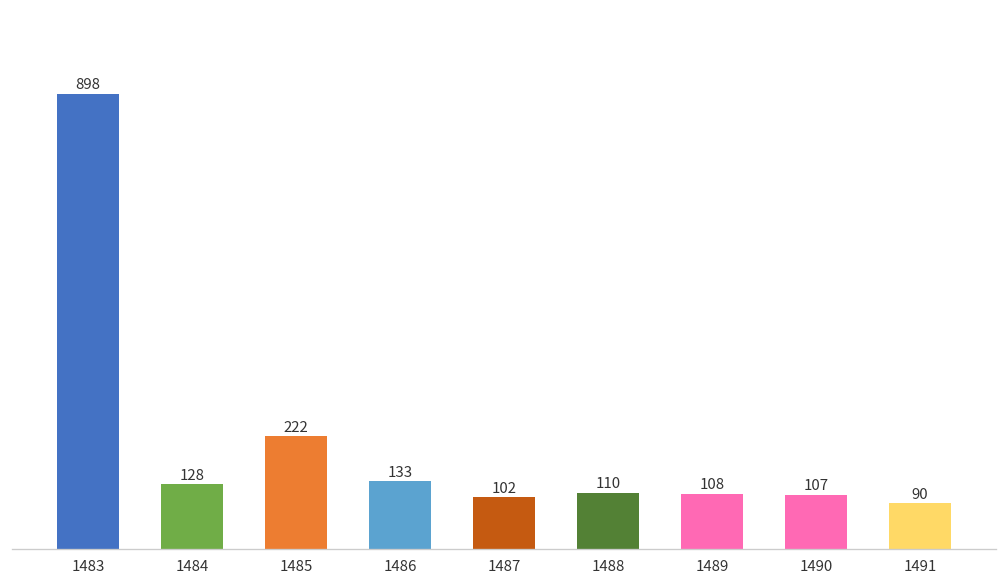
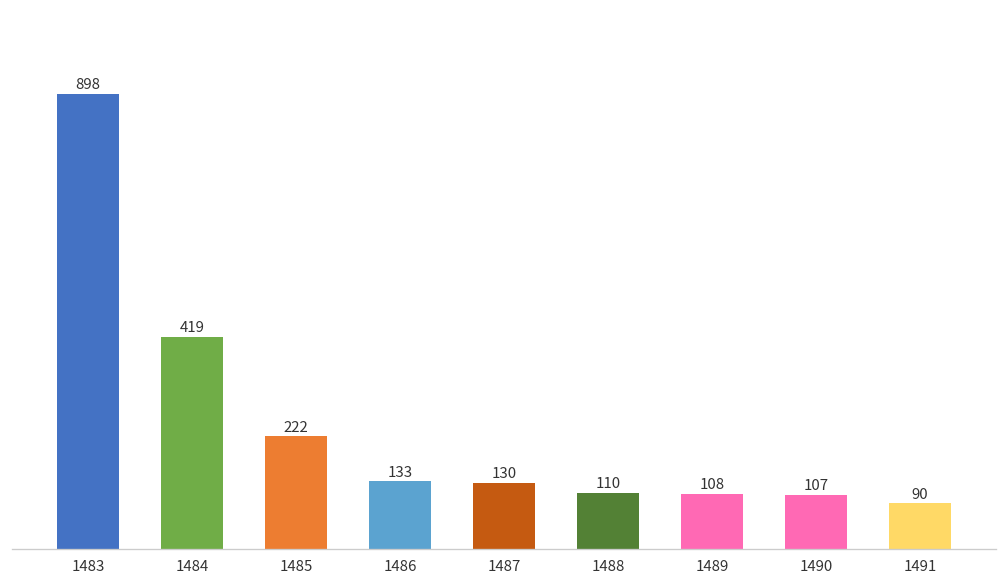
1484: 128 -> 419
1487: 102 -> 130
